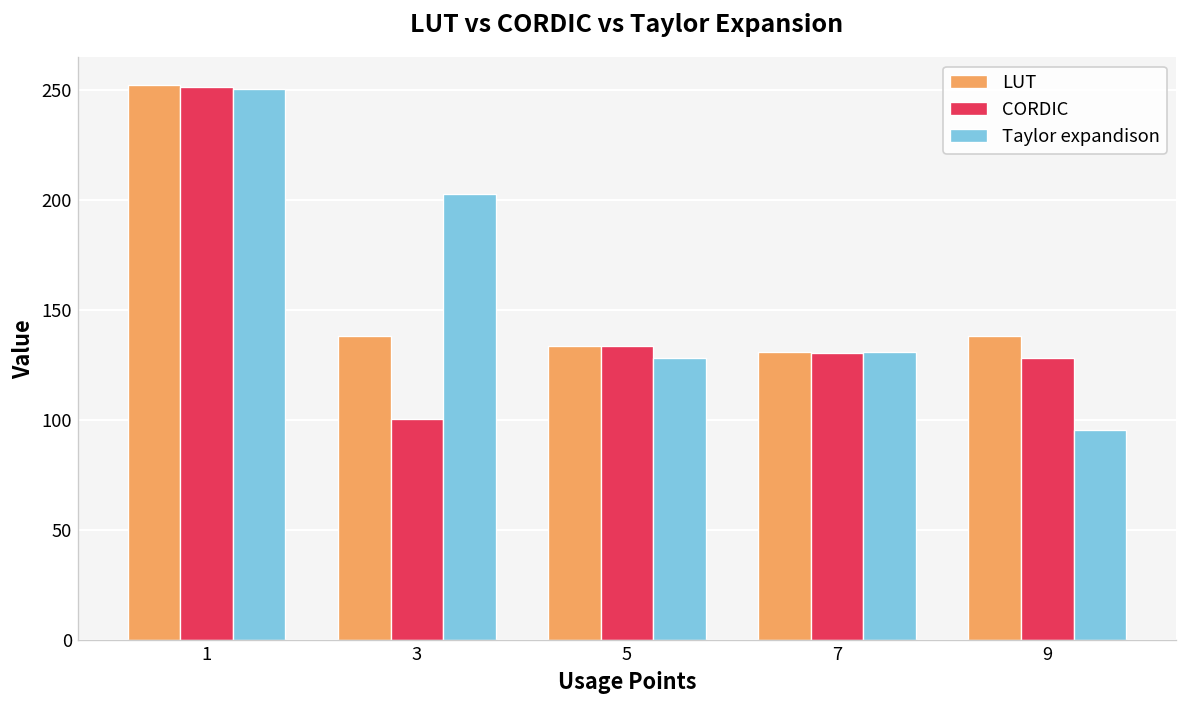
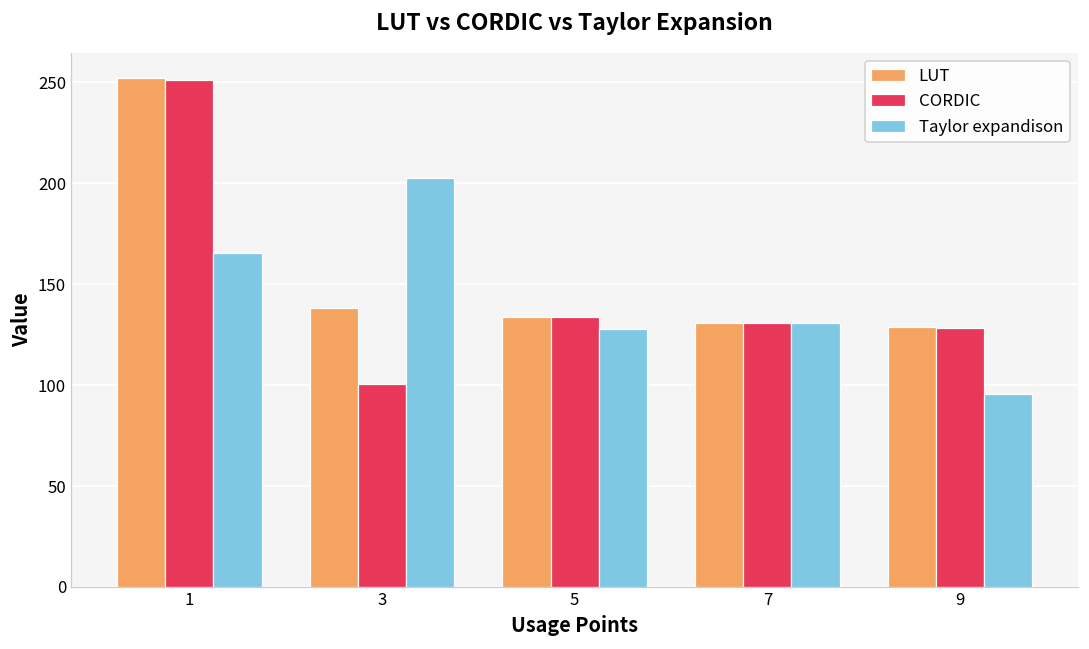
Taylor expandison, 1: 250 -> 165
LUT, 9: 138 -> 129
